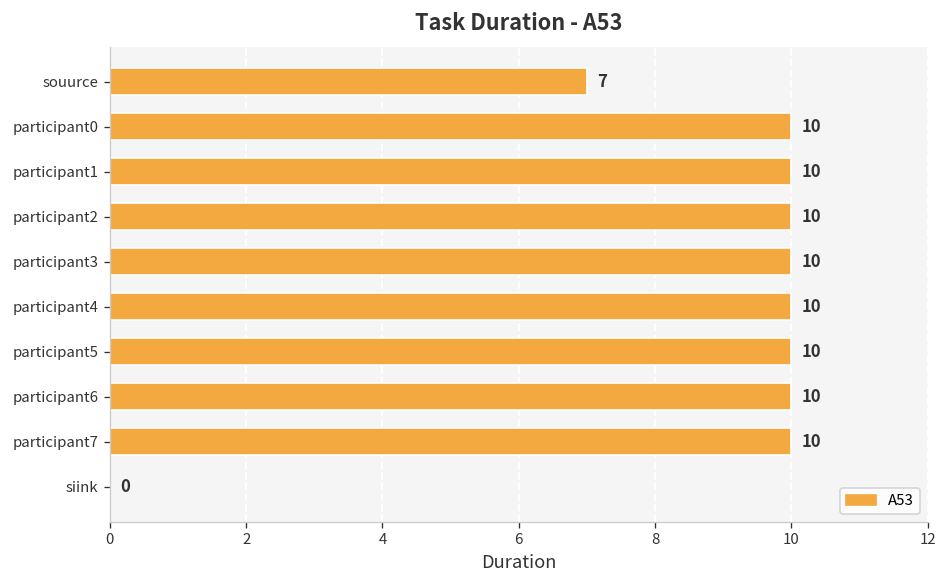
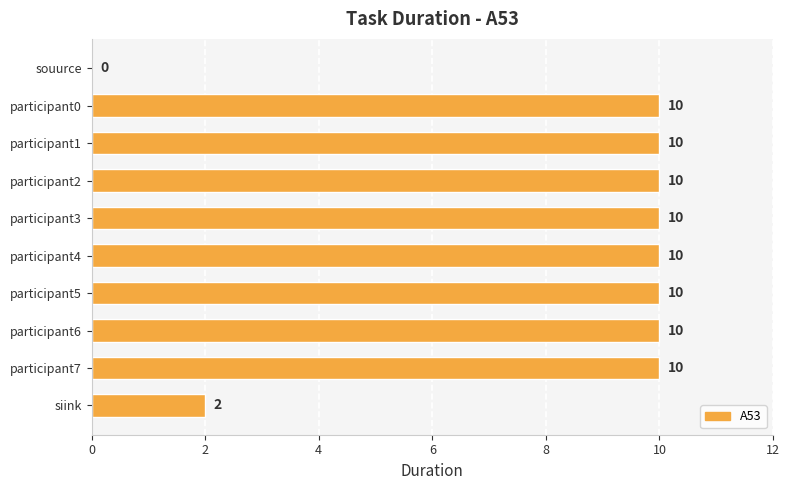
souurce: 7 -> 0
siink: 0 -> 2
